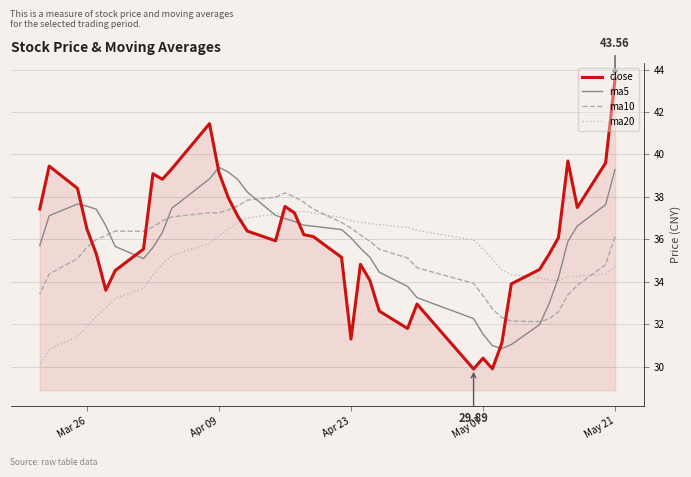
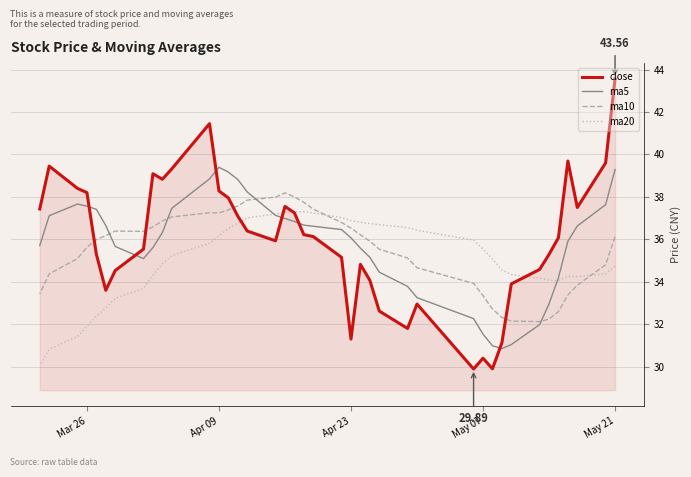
close, Mar 26: 36.5 -> 38.2
close, Apr 09: 39.2 -> 38.3
